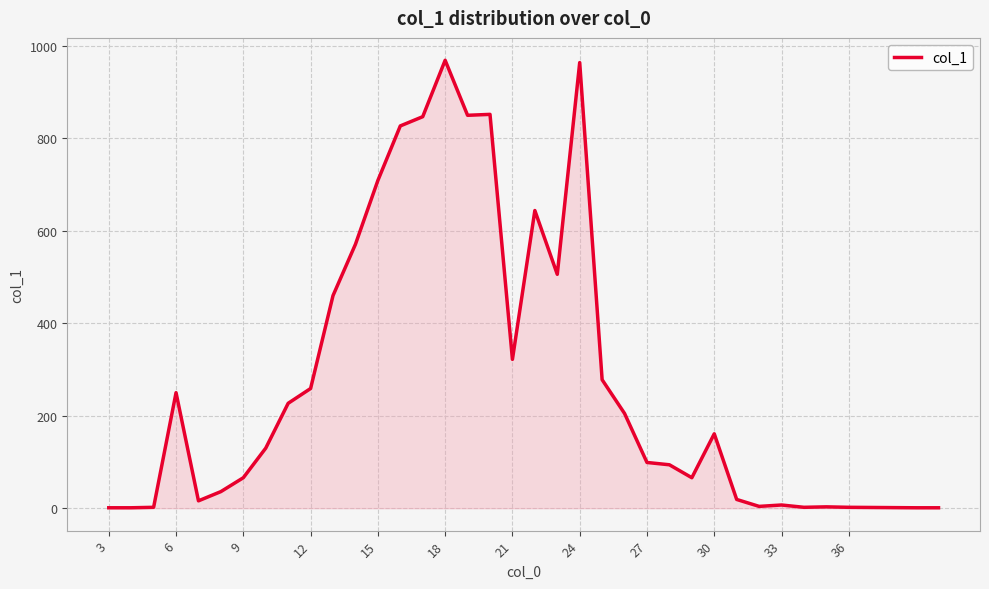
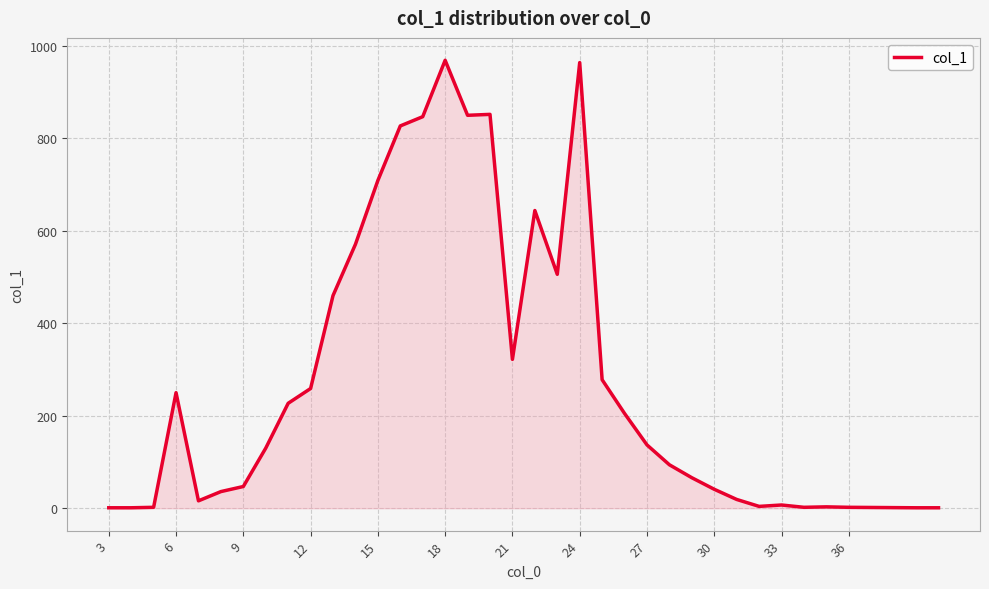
9: 70 -> 50
27: 100 -> 140
30: 160 -> 40
